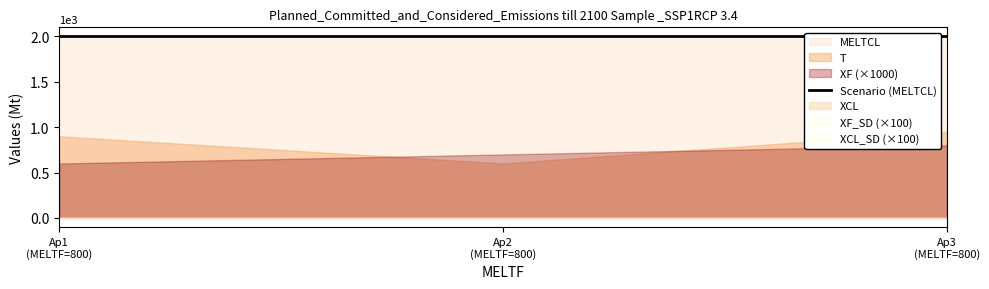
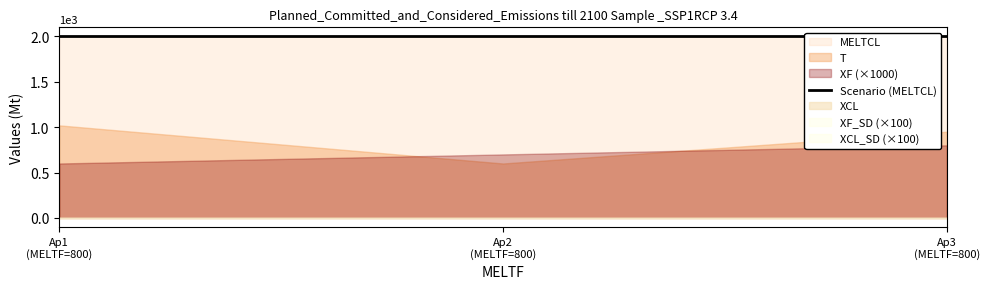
T, Ap1 (MELTF=800): 900 -> 1000
